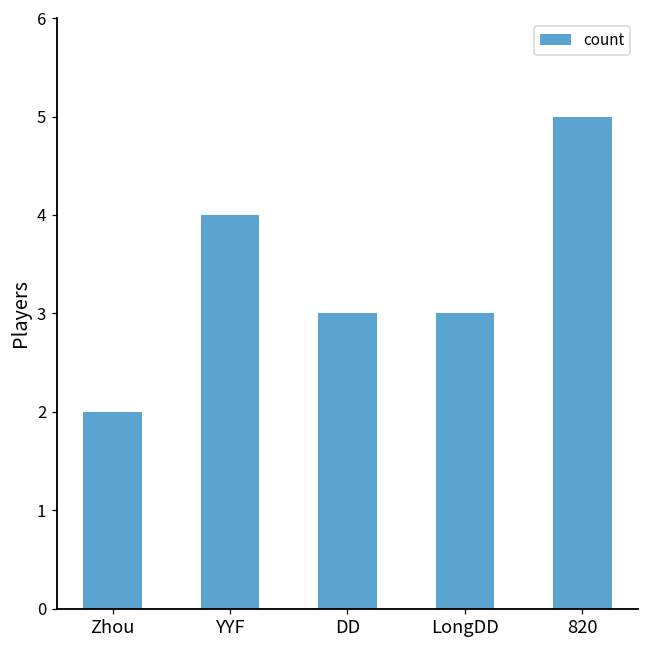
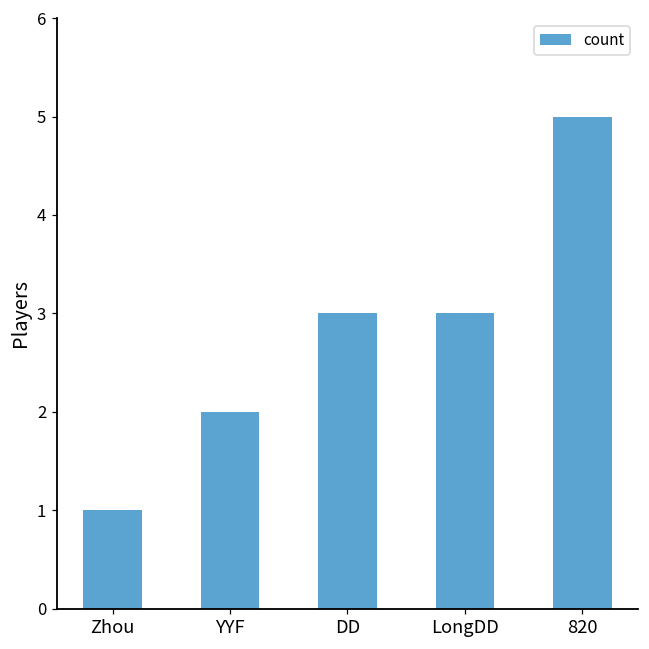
Zhou: 2 -> 1
YYF: 4 -> 2
